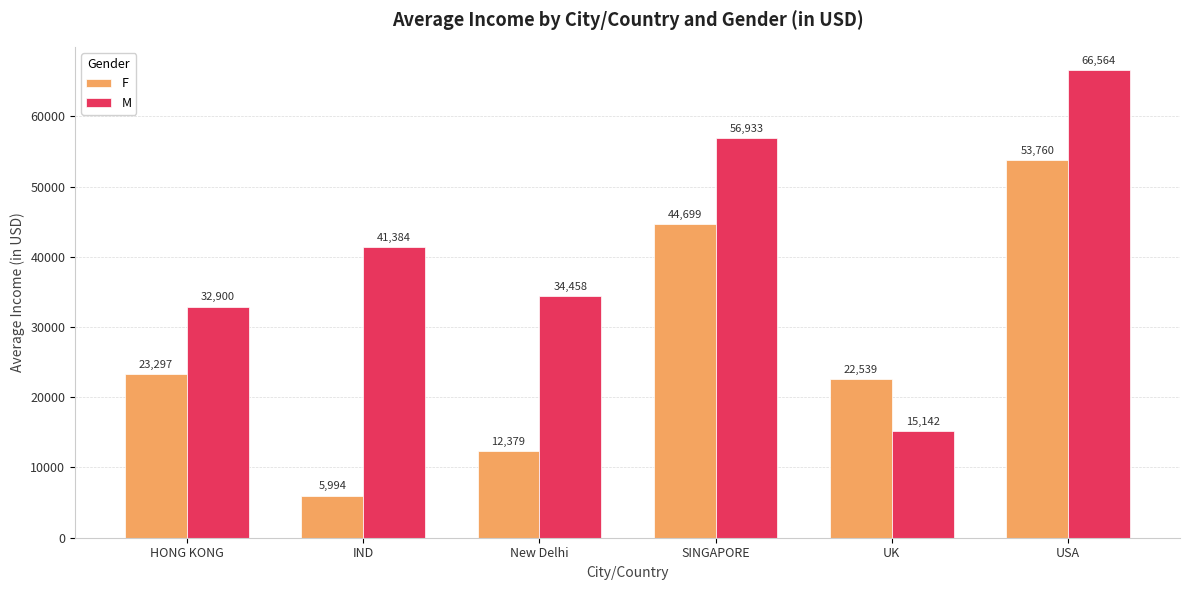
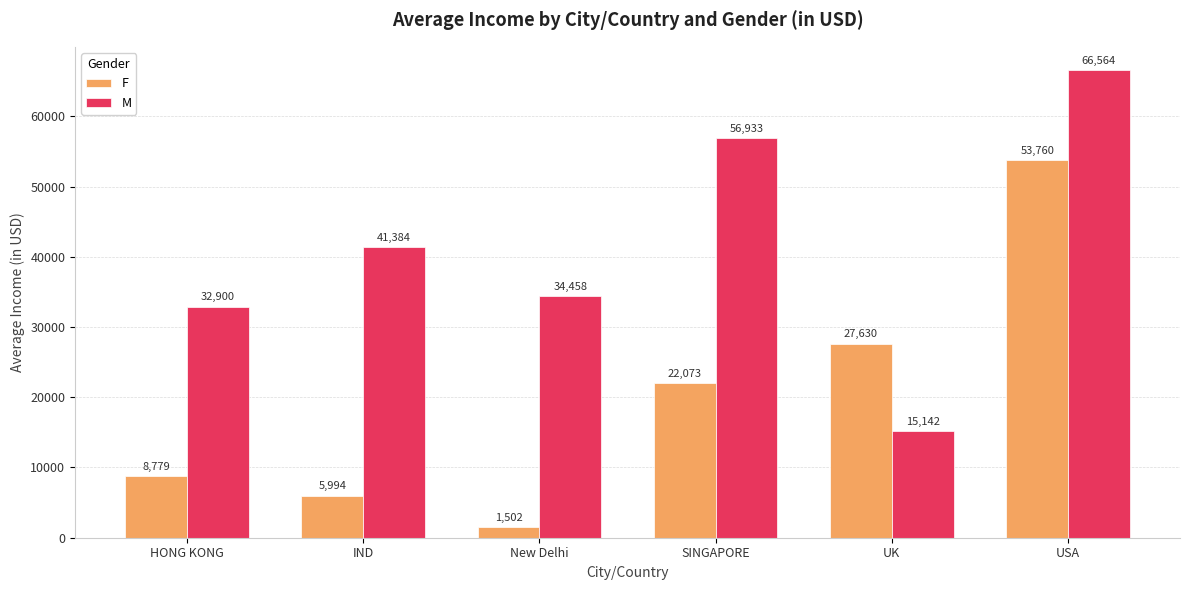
F, HONG KONG: 23,297 -> 8,779
F, New Delhi: 12,379 -> 1,502
F, SINGAPORE: 44,699 -> 22,073
F, UK: 22,539 -> 27,630
